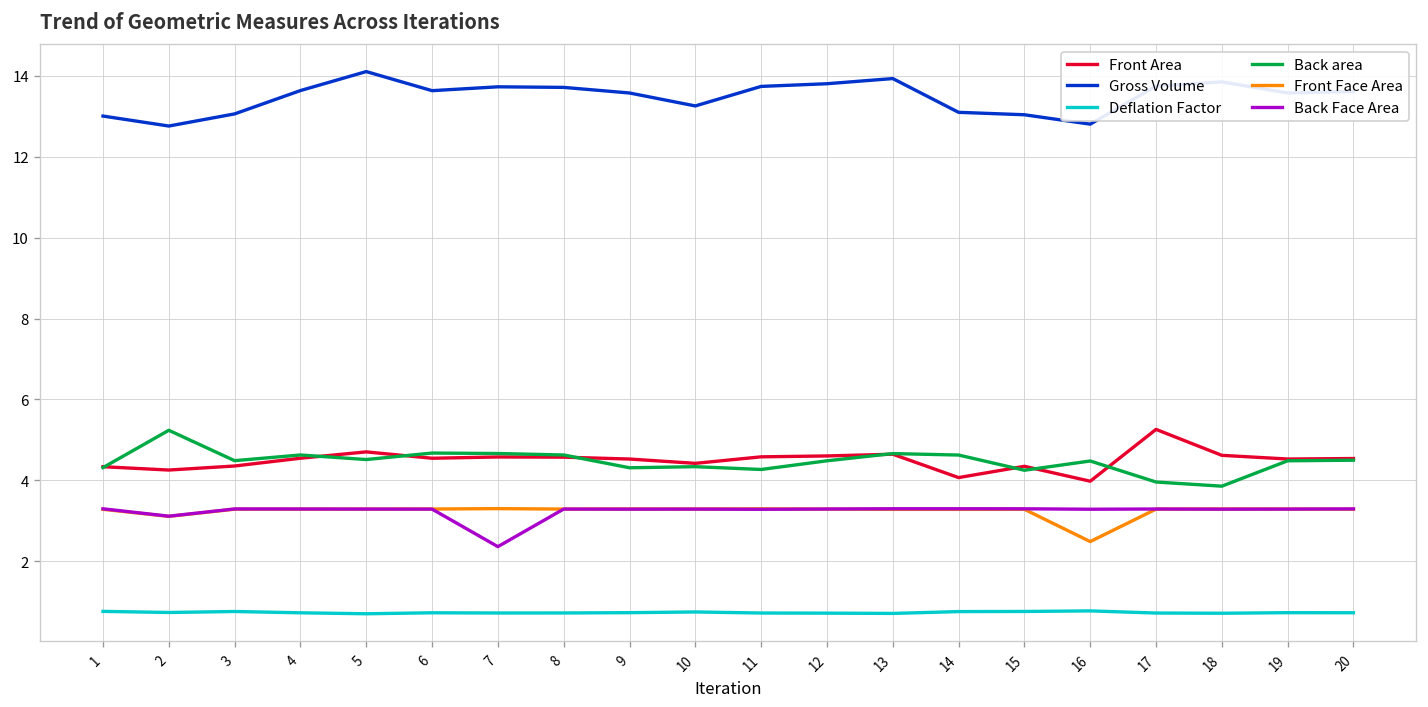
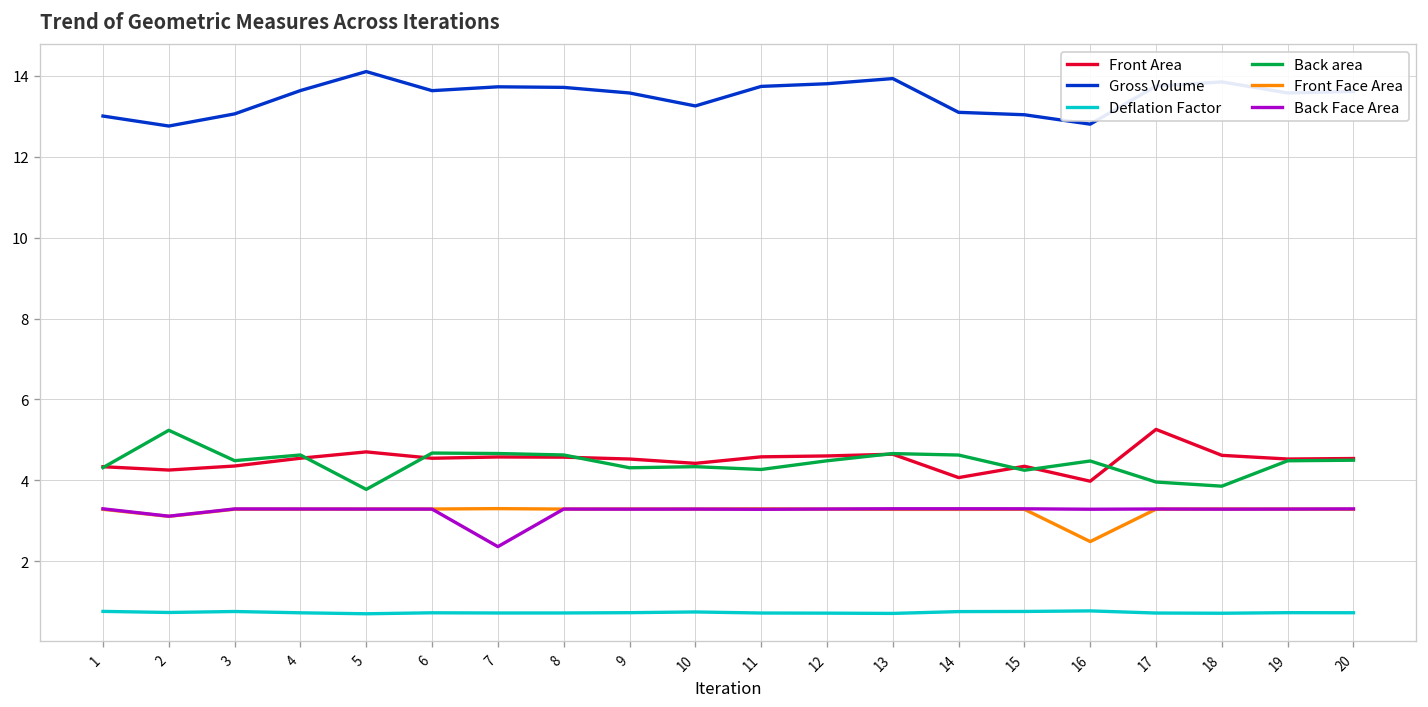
Back area, 5: 4.5 -> 3.8
